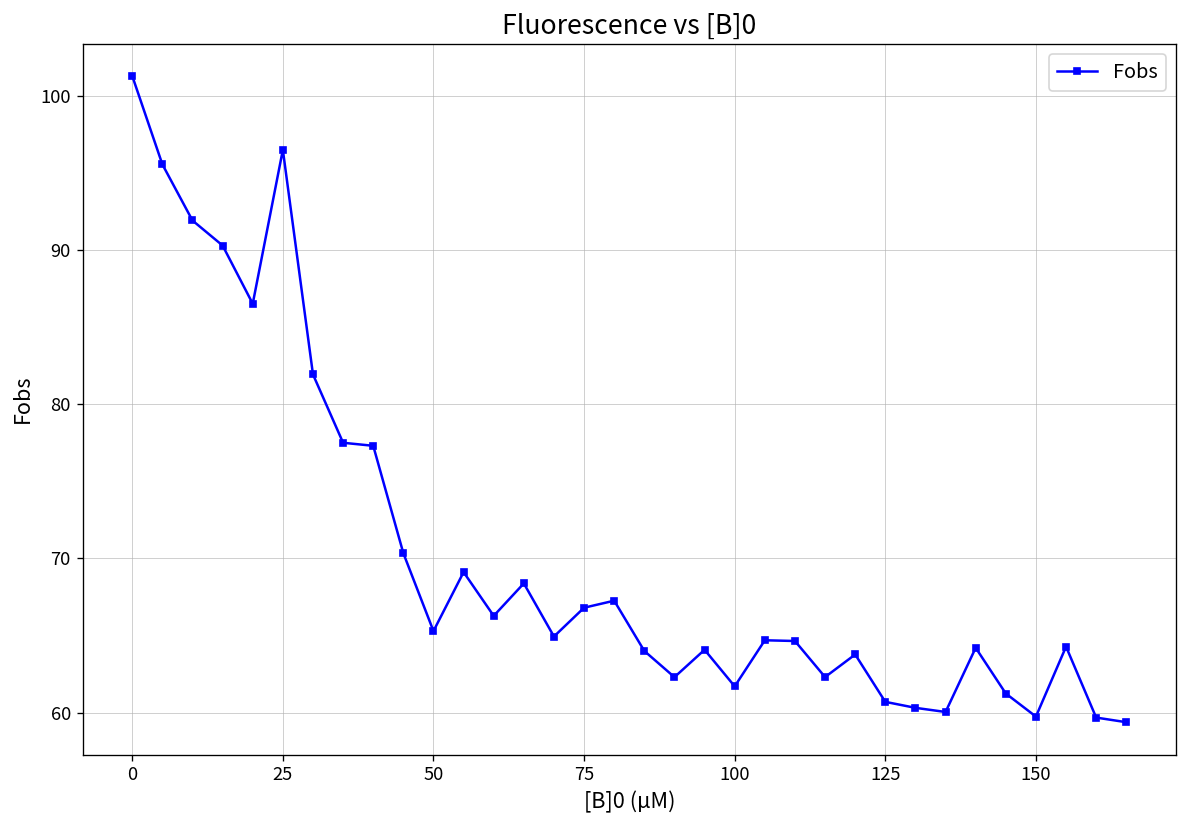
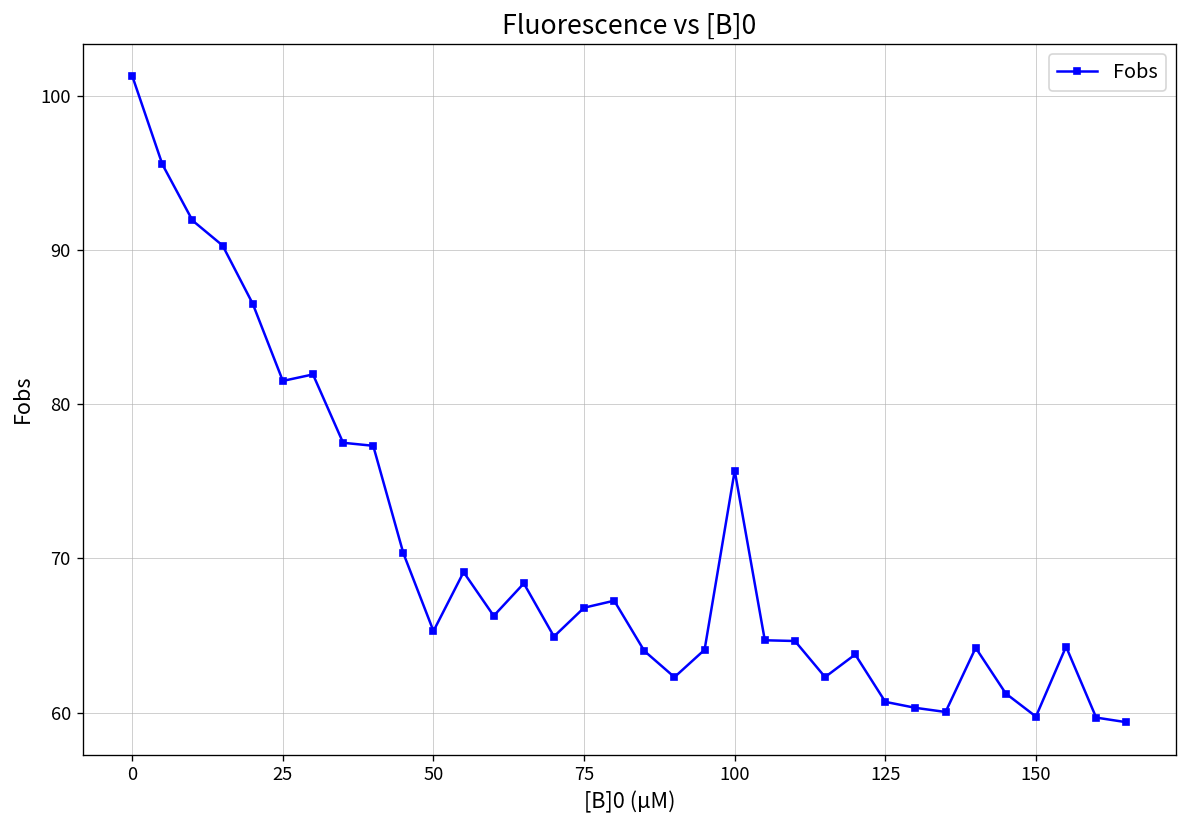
25: 96.5 -> 81.5
100: 61.7 -> 75.7
